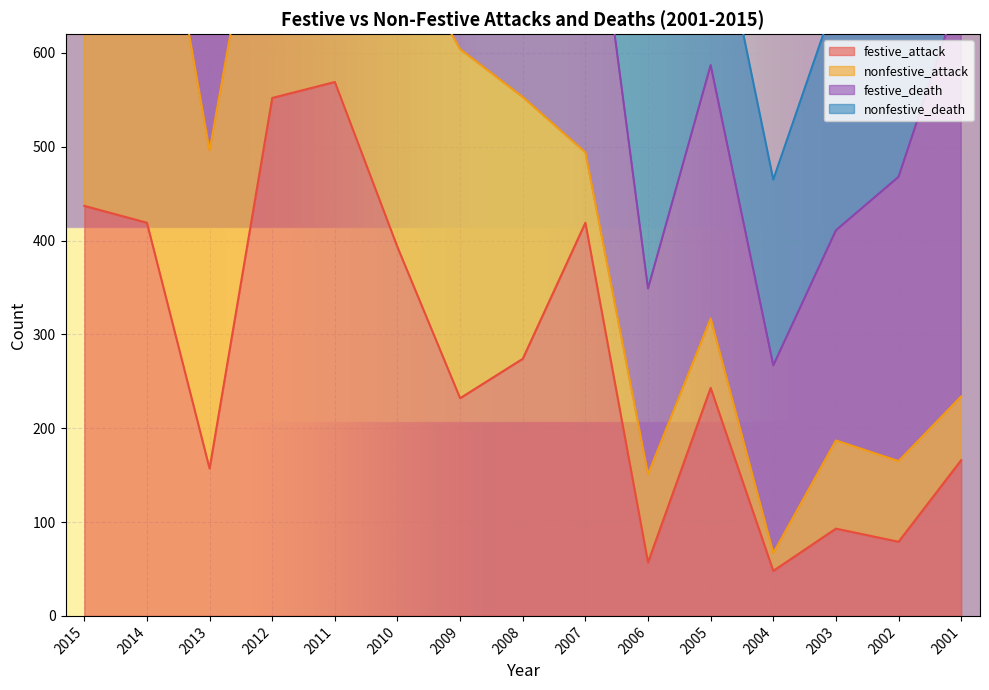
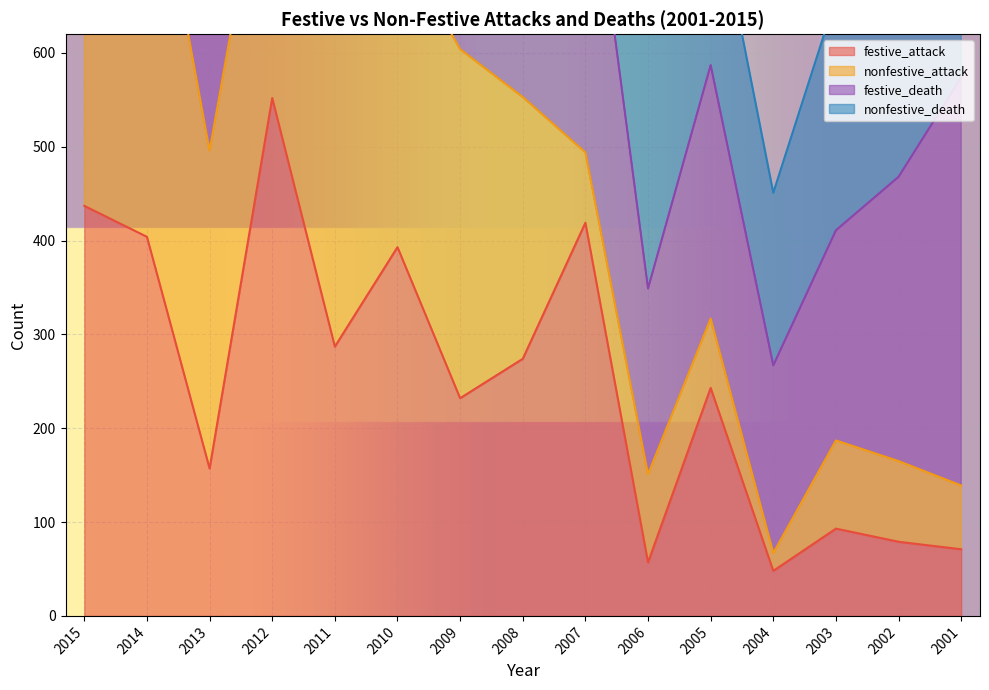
festive_attack, 2014: 420 -> 400
festive_attack, 2011: 570 -> 290
nonfestive_death, 2004: 200 -> 180
festive_attack, 2001: 170 -> 70
